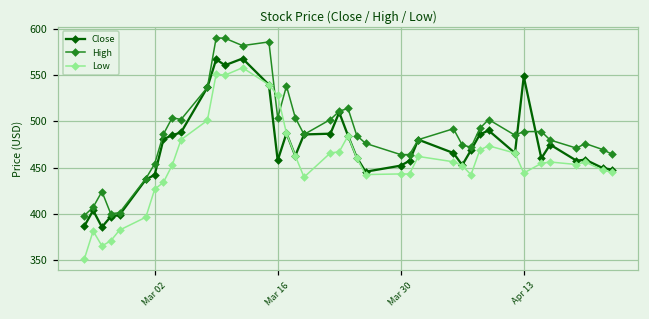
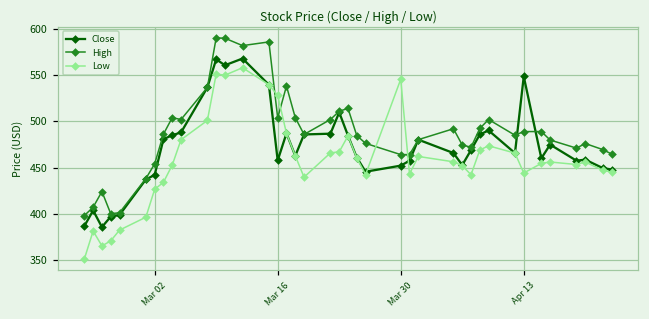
Low, Mar 30: 440 -> 550
